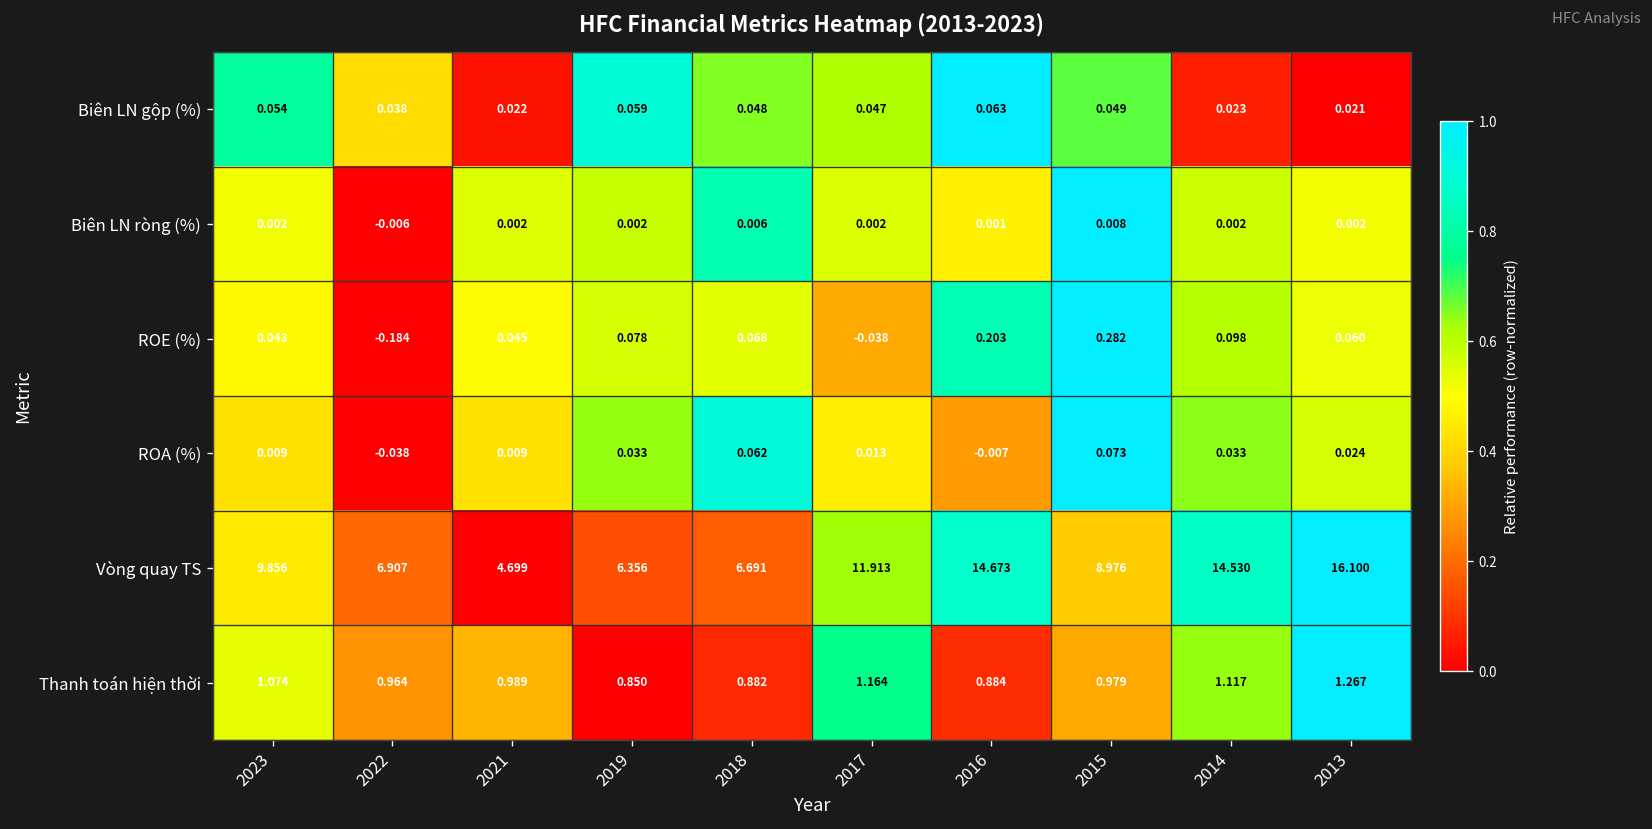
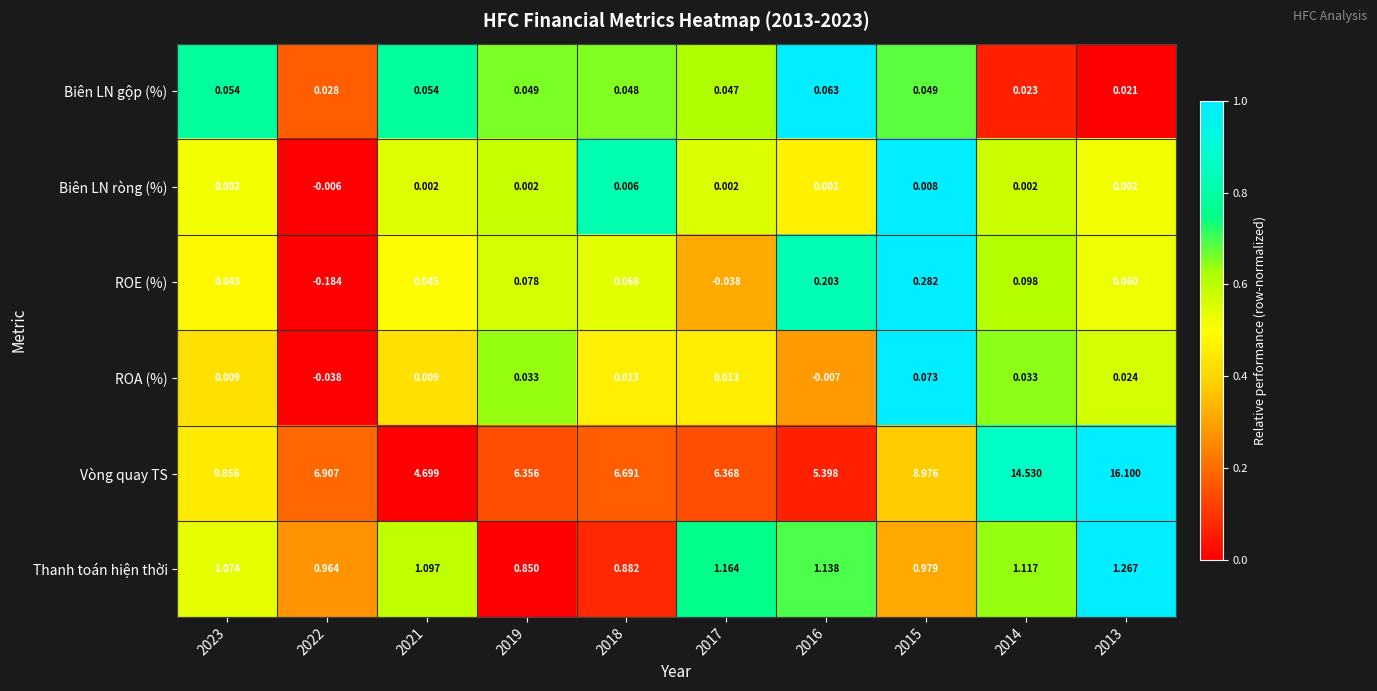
Biên LN gộp (%), 2022: 0.038 -> 0.028
Biên LN gộp (%), 2021: 0.022 -> 0.054
Biên LN gộp (%), 2019: 0.059 -> 0.049
ROA (%), 2018: 0.062 -> 0.013
Vòng quay TS, 2017: 11.913 -> 6.368
Vòng quay TS, 2016: 14.673 -> 5.398
Thanh toán hiện thời, 2021: 0.989 -> 1.097
Thanh toán hiện thời, 2016: 0.884 -> 1.138
